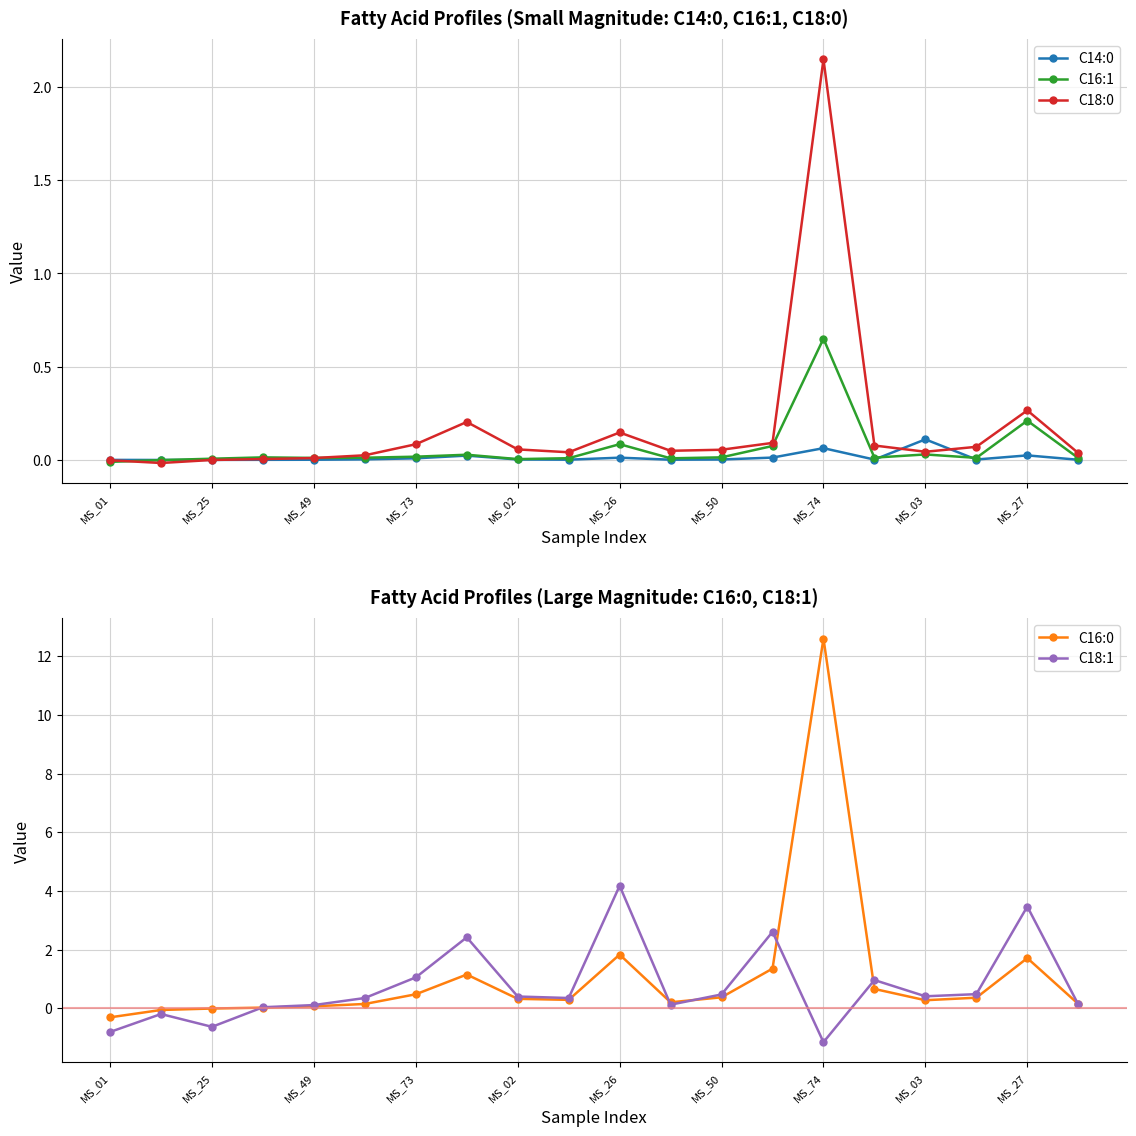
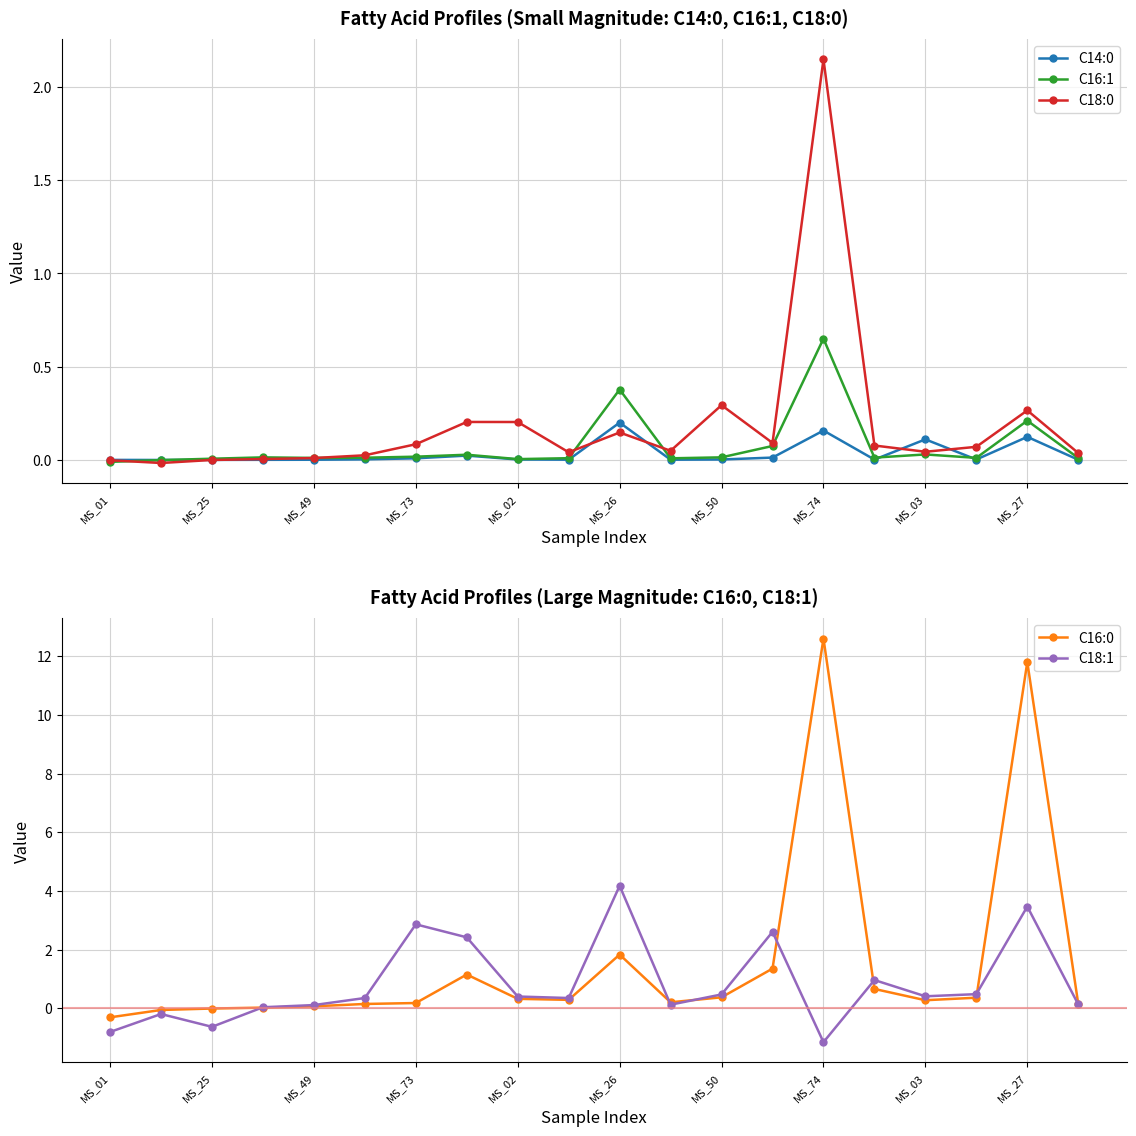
Fatty Acid Profiles (Small Magnitude: C14:0, C16:1, C18:0), C18:0, MS_02: 0.06 -> 0.20
Fatty Acid Profiles (Small Magnitude: C14:0, C16:1, C18:0), C14:0, MS_26: 0.01 -> 0.20
Fatty Acid Profiles (Small Magnitude: C14:0, C16:1, C18:0), C16:1, MS_26: 0.08 -> 0.38
Fatty Acid Profiles (Small Magnitude: C14:0, C16:1, C18:0), C18:0, MS_50: 0.05 -> 0.29
Fatty Acid Profiles (Small Magnitude: C14:0, C16:1, C18:0), C14:0, MS_74: 0.06 -> 0.16
Fatty Acid Profiles (Small Magnitude: C14:0, C16:1, C18:0), C14:0, MS_27: 0.02 -> 0.12
Fatty Acid Profiles (Large Magnitude: C16:0, C18:1), C16:0, MS_73: 0.5 -> 0.2
Fatty Acid Profiles (Large Magnitude: C16:0, C18:1), C18:1, MS_73: 1.1 -> 2.9
Fatty Acid Profiles (Large Magnitude: C16:0, C18:1), C16:0, MS_27: 1.7 -> 11.8
